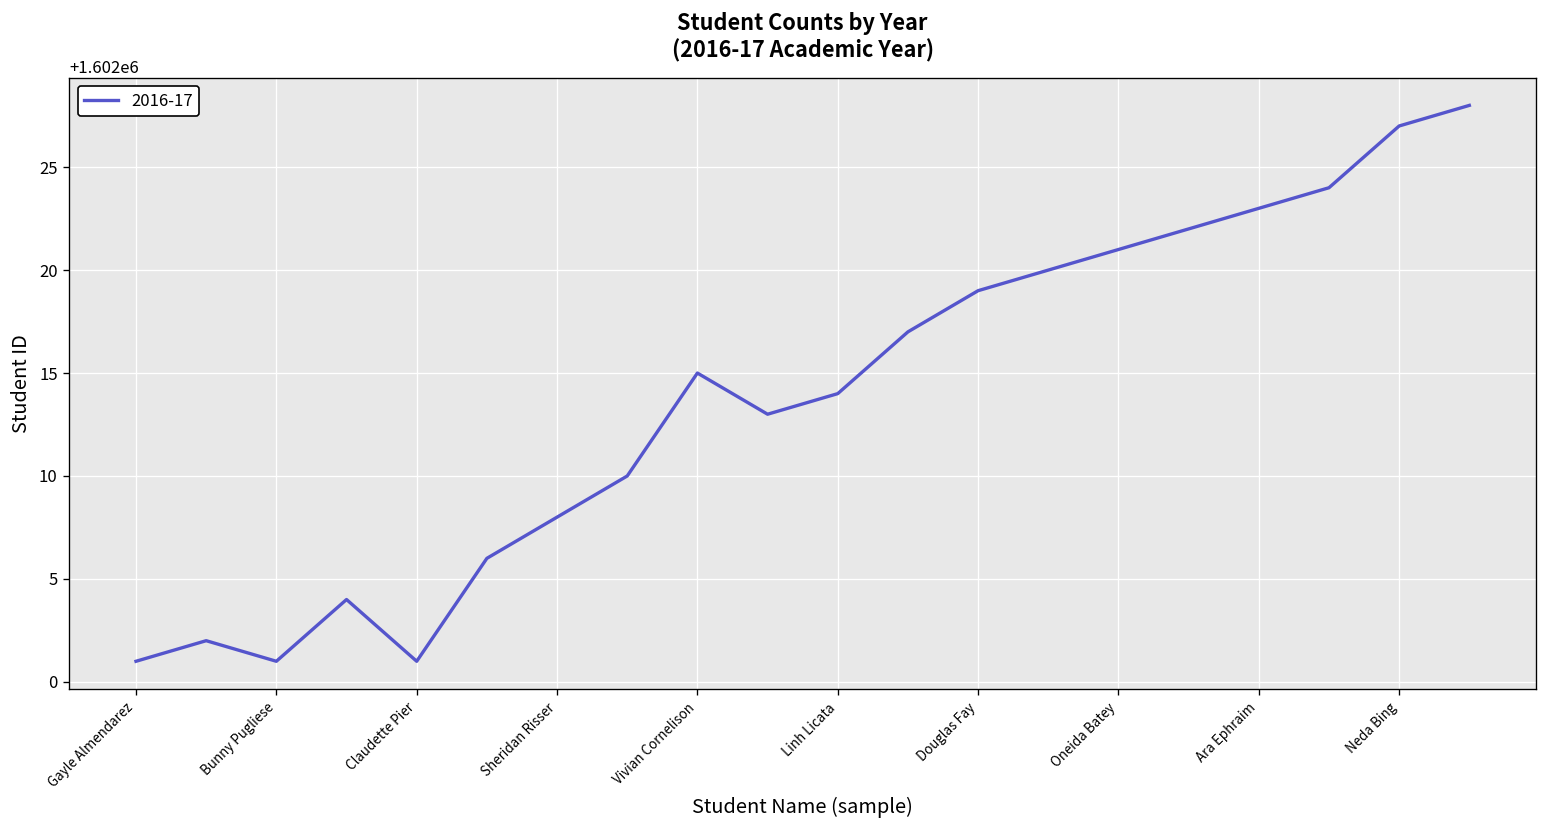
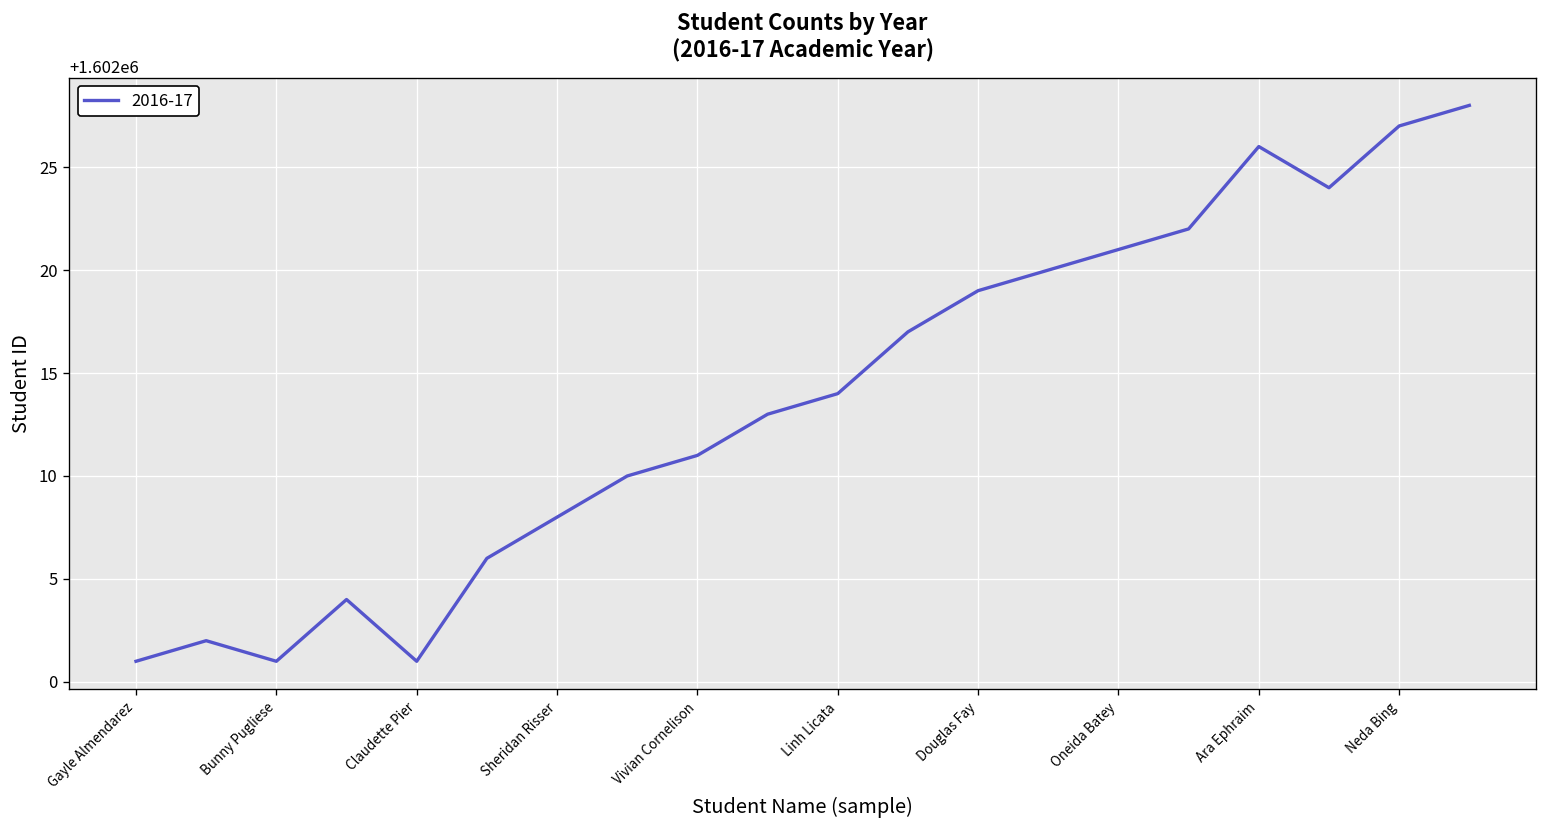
Vivian Cornelison: 1602015 -> 1602011
Ara Ephraim: 1602023 -> 1602026
